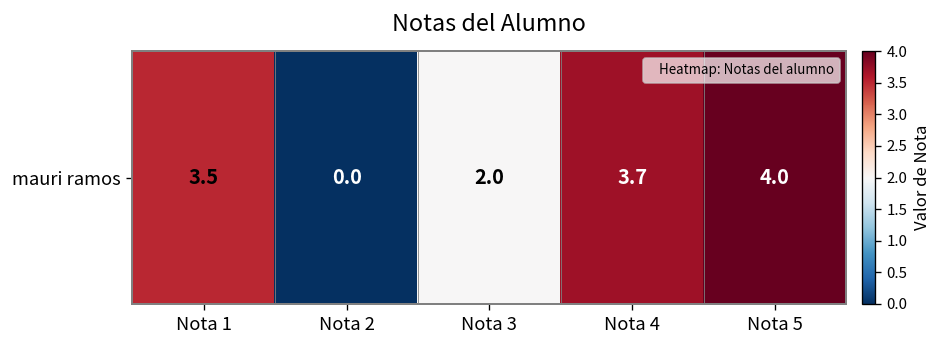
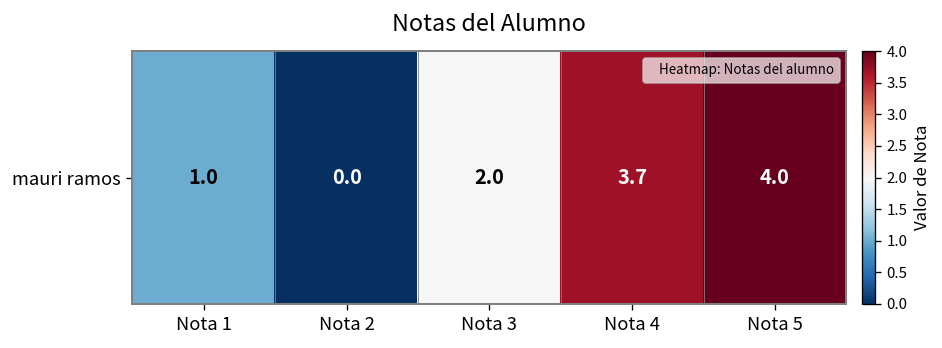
mauri ramos, Nota 1: 3.5 -> 1.0
